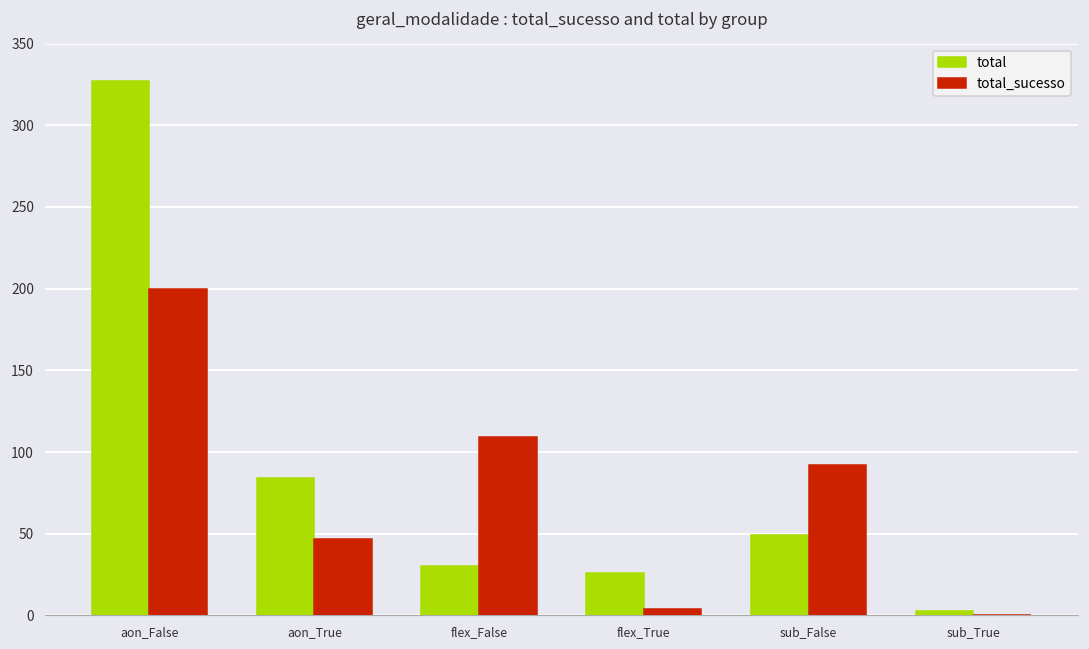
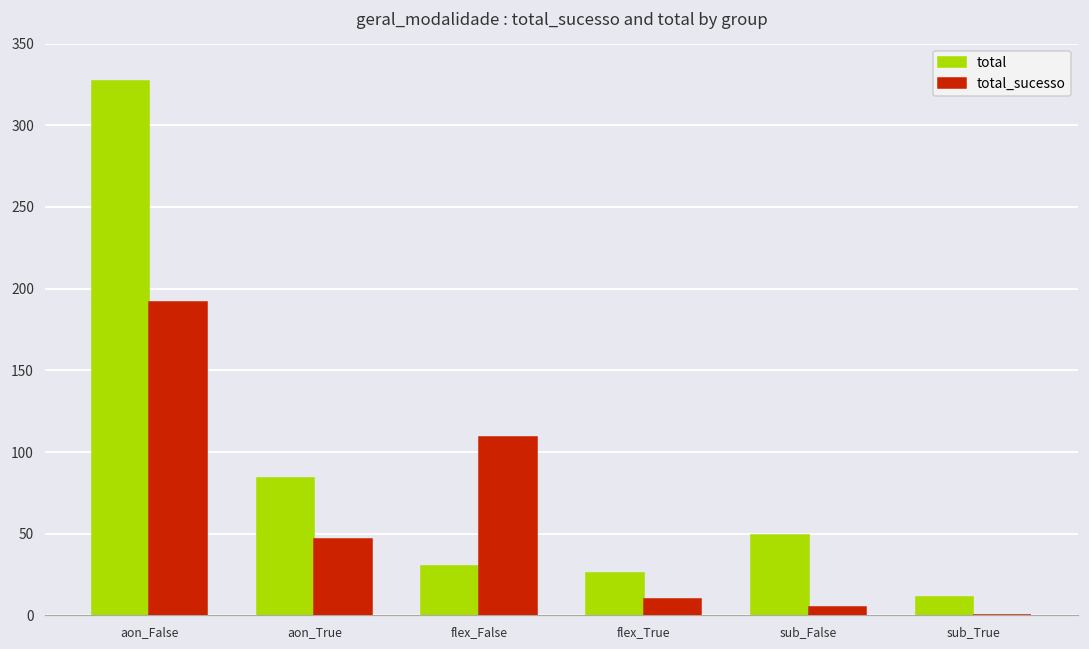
total_sucesso, aon_False: 200 -> 192
total_sucesso, flex_True: 4 -> 10
total_sucesso, sub_False: 92 -> 5
total, sub_True: 3 -> 11
